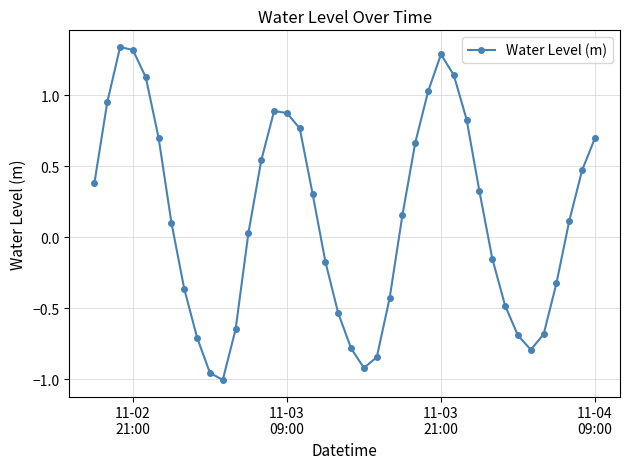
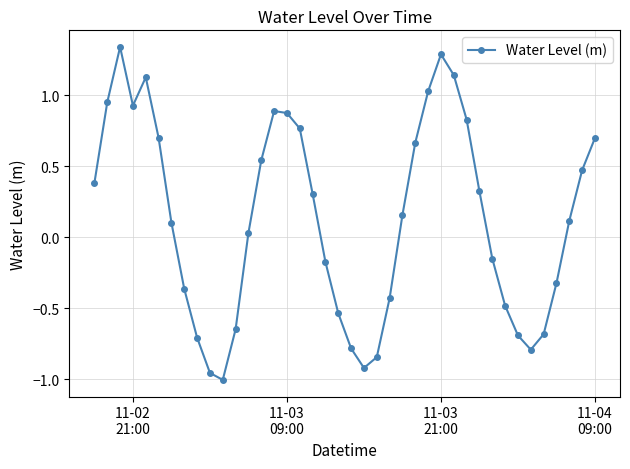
11-02 21:00: 1.32 -> 0.93
